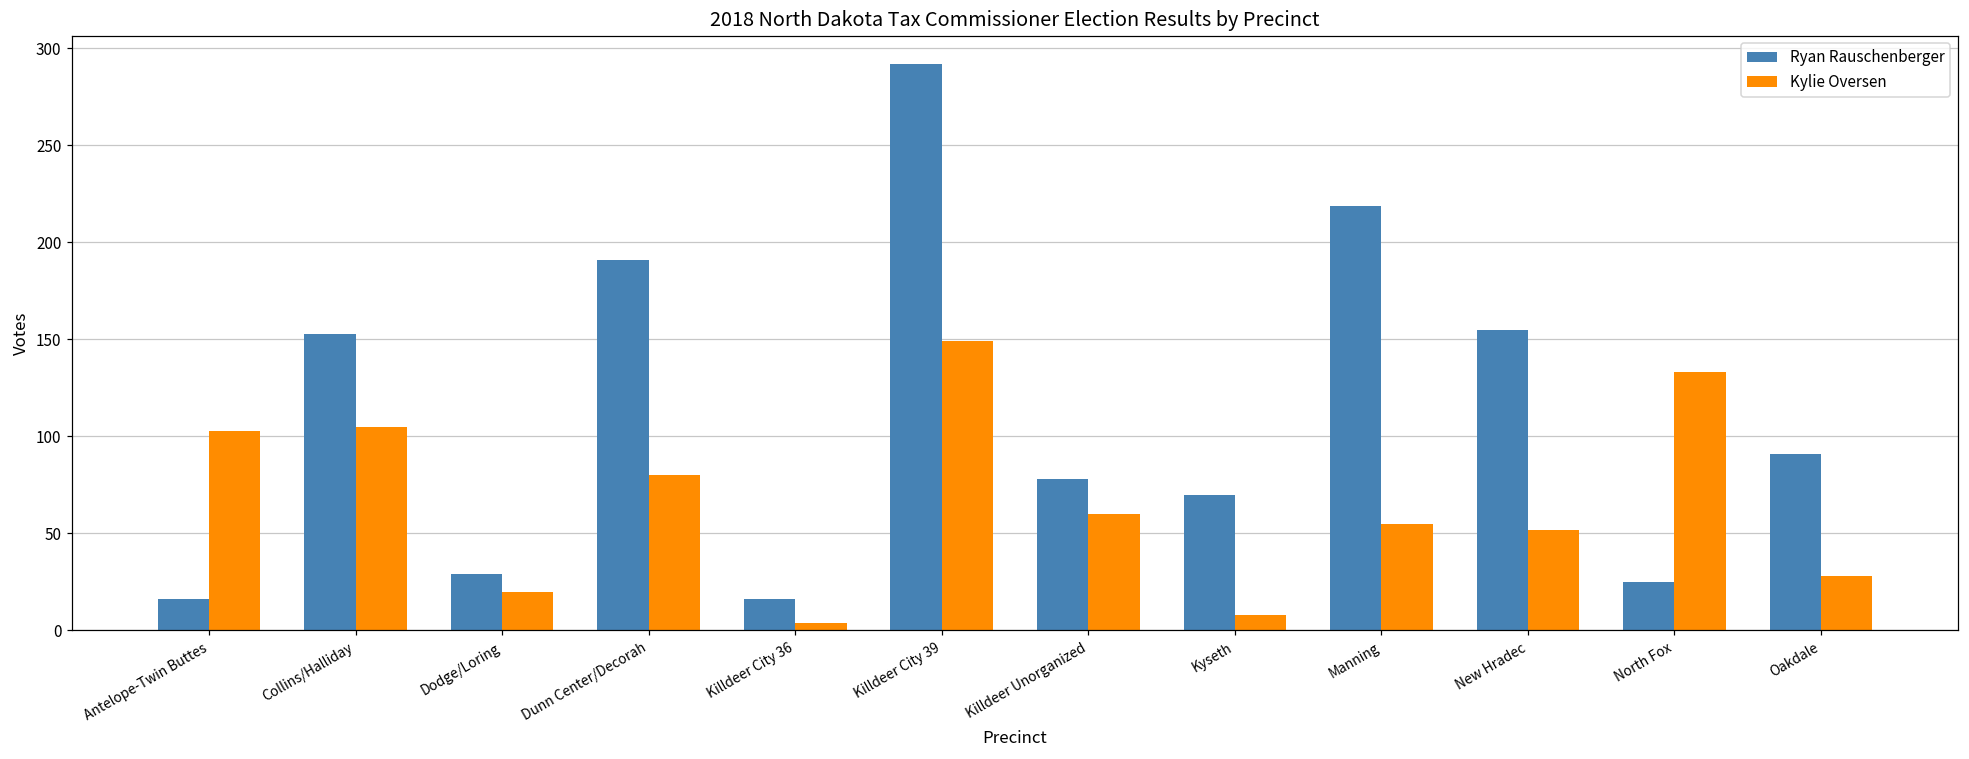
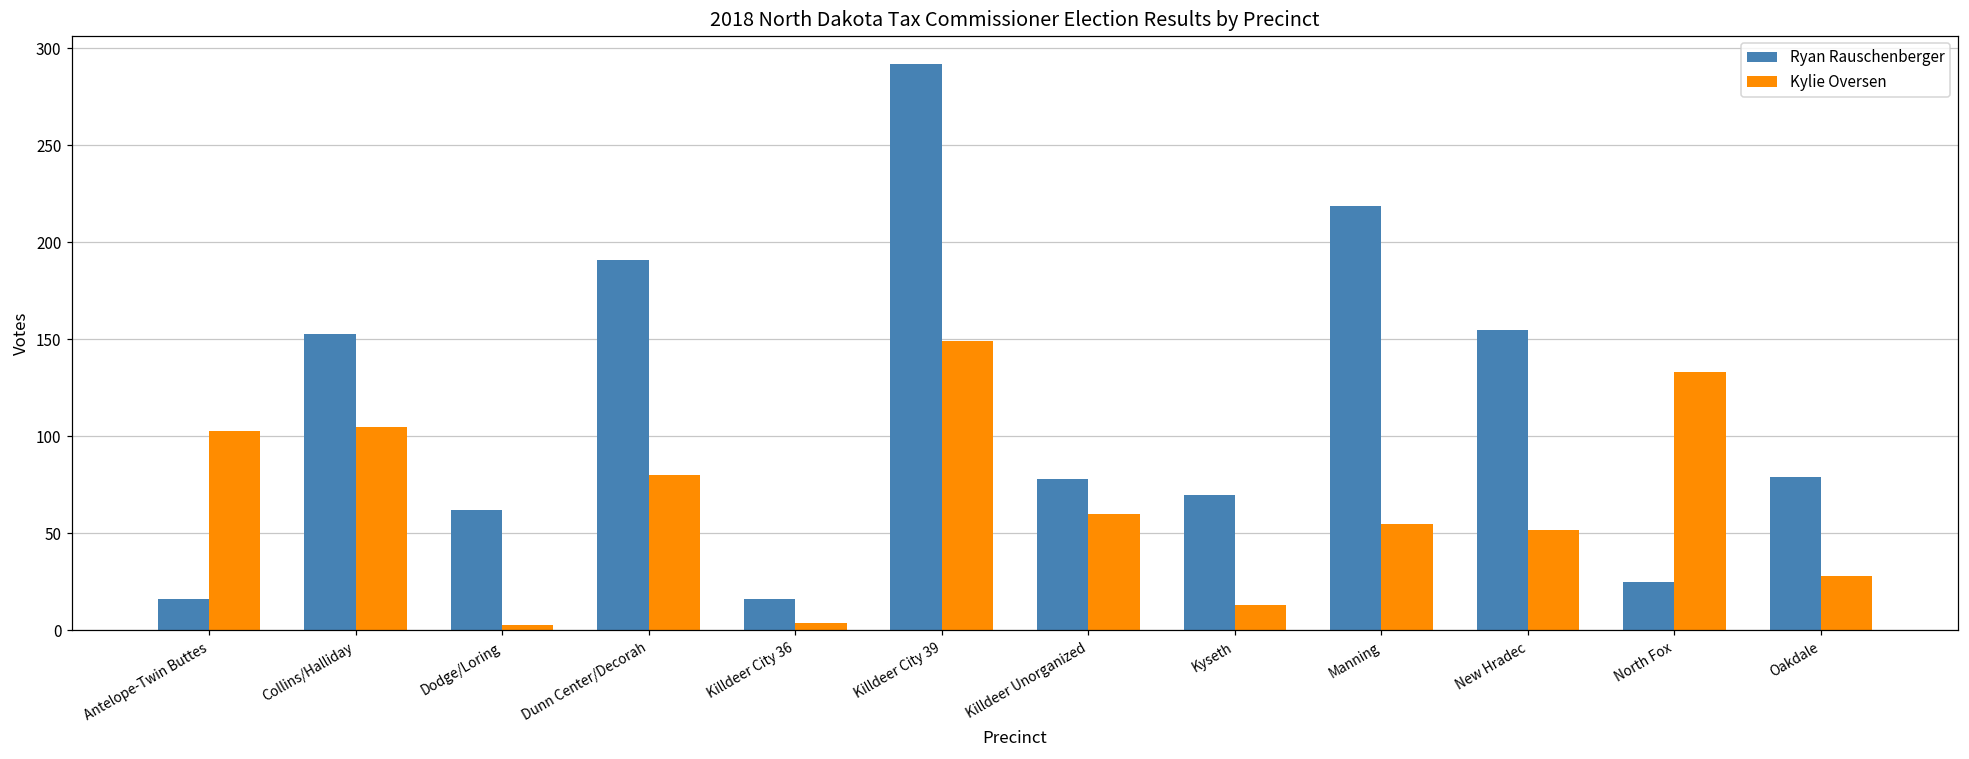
Ryan Rauschenberger, Dodge/Loring: 29 -> 62
Kylie Oversen, Dodge/Loring: 20 -> 3
Kylie Oversen, Kyseth: 8 -> 13
Ryan Rauschenberger, Oakdale: 91 -> 79
